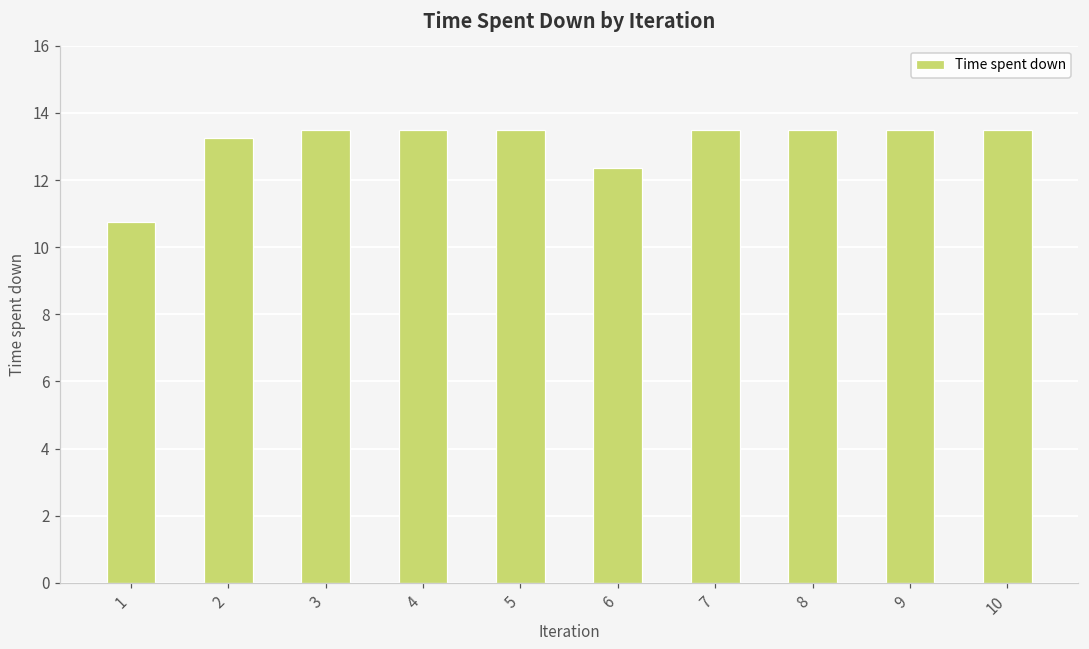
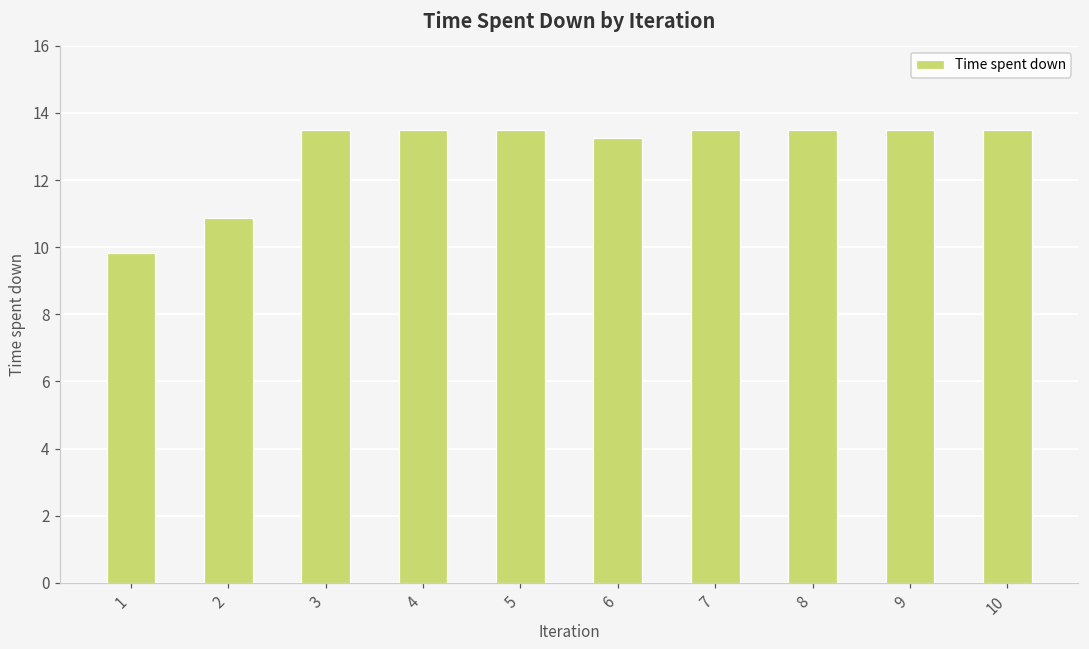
1: 10.8 -> 9.8
2: 13.3 -> 10.9
6: 12.4 -> 13.3
